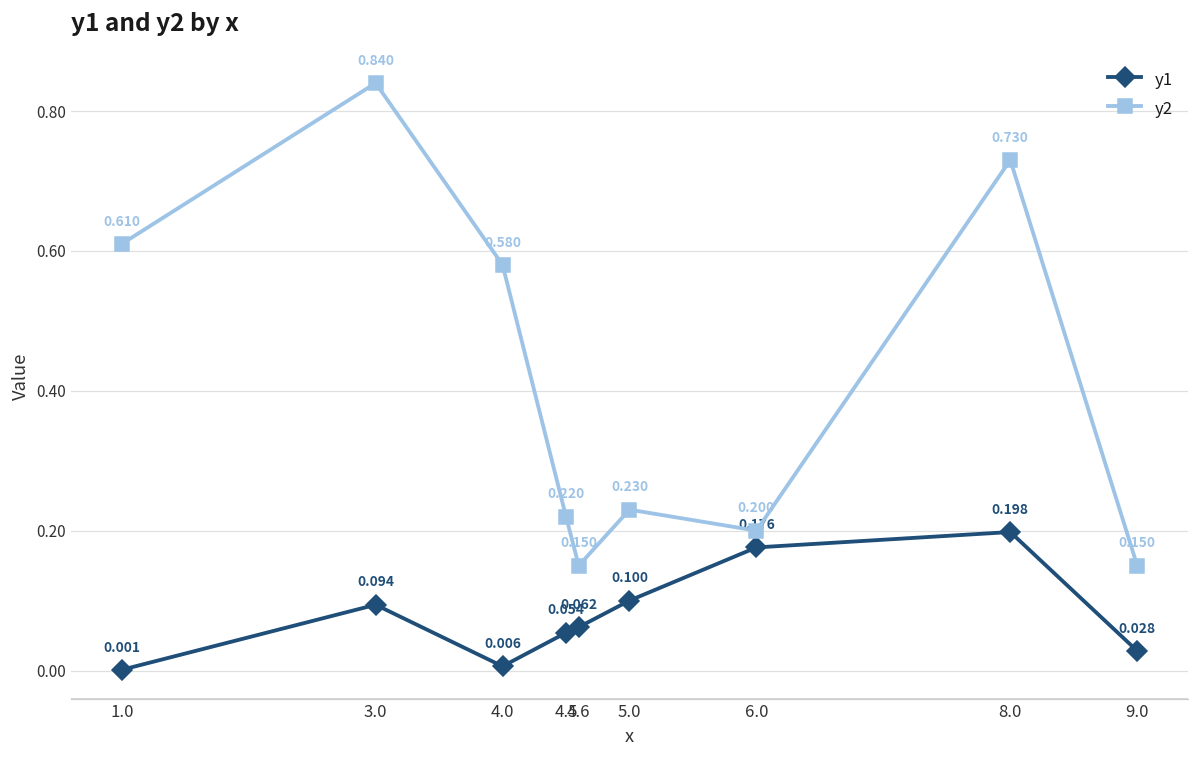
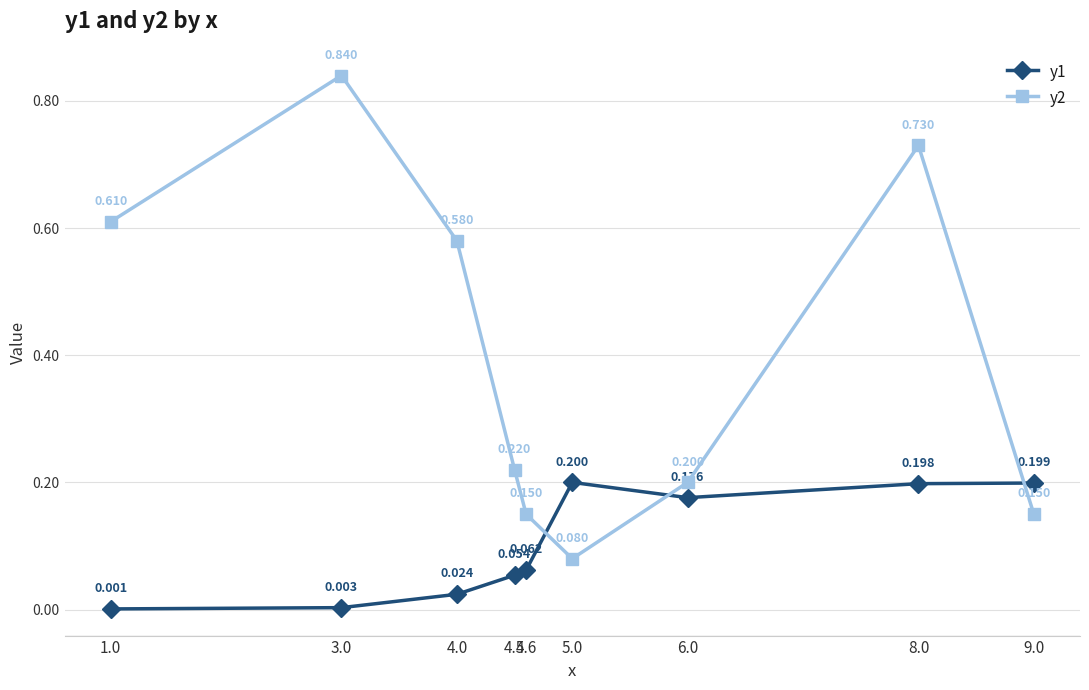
y1, 3.0: 0.094 -> 0.003
y1, 4.0: 0.006 -> 0.024
y1, 5.0: 0.100 -> 0.200
y2, 5.0: 0.230 -> 0.080
y1, 9.0: 0.028 -> 0.199
